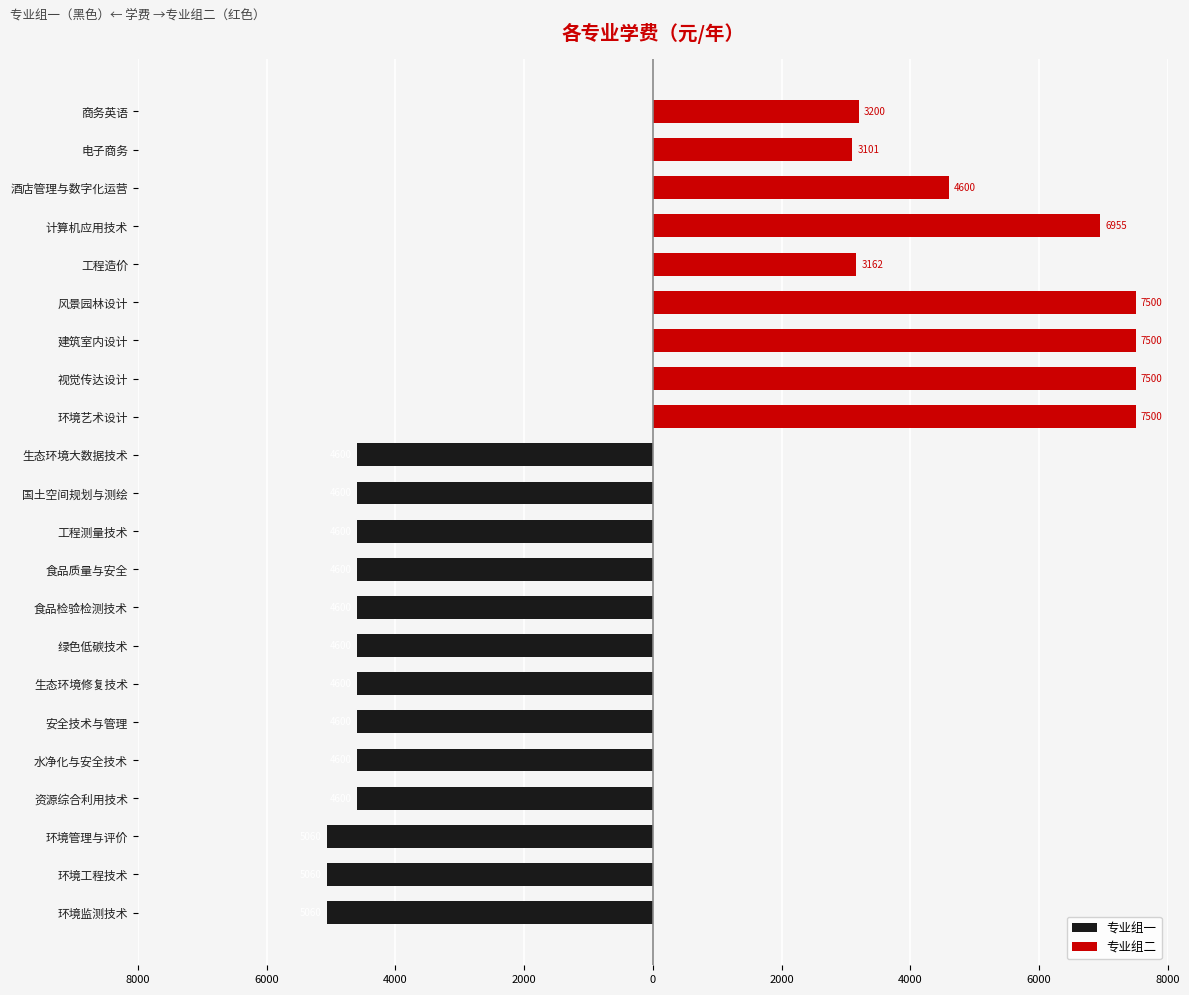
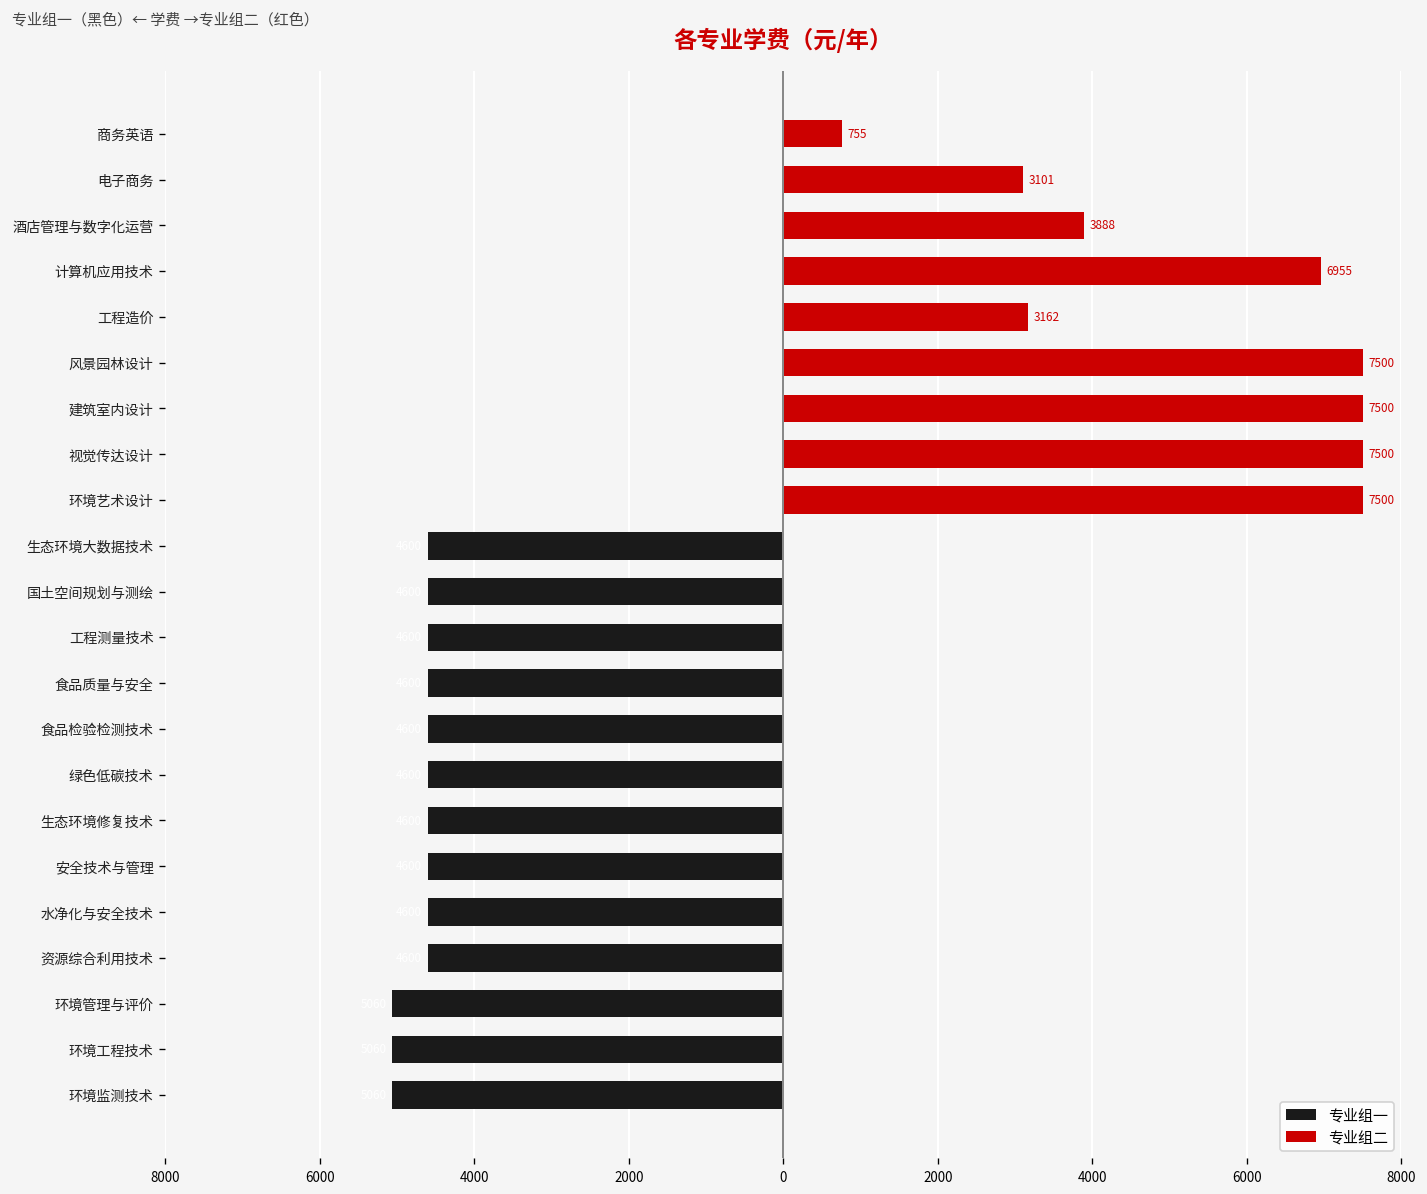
专业组二, 商务英语: 3200 -> 755
专业组二, 酒店管理与数字化运营: 4600 -> 3888
